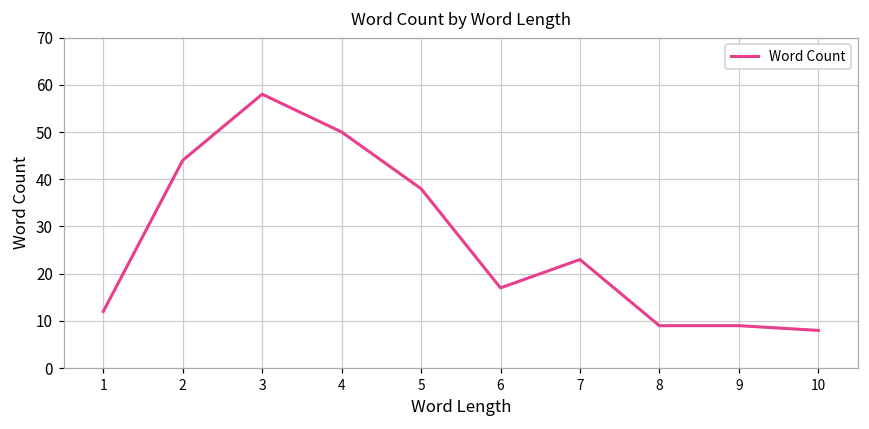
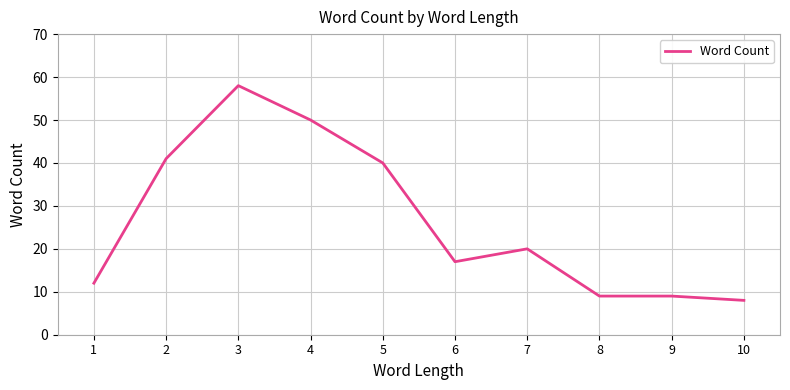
2: 44 -> 41
5: 38 -> 40
7: 23 -> 20
